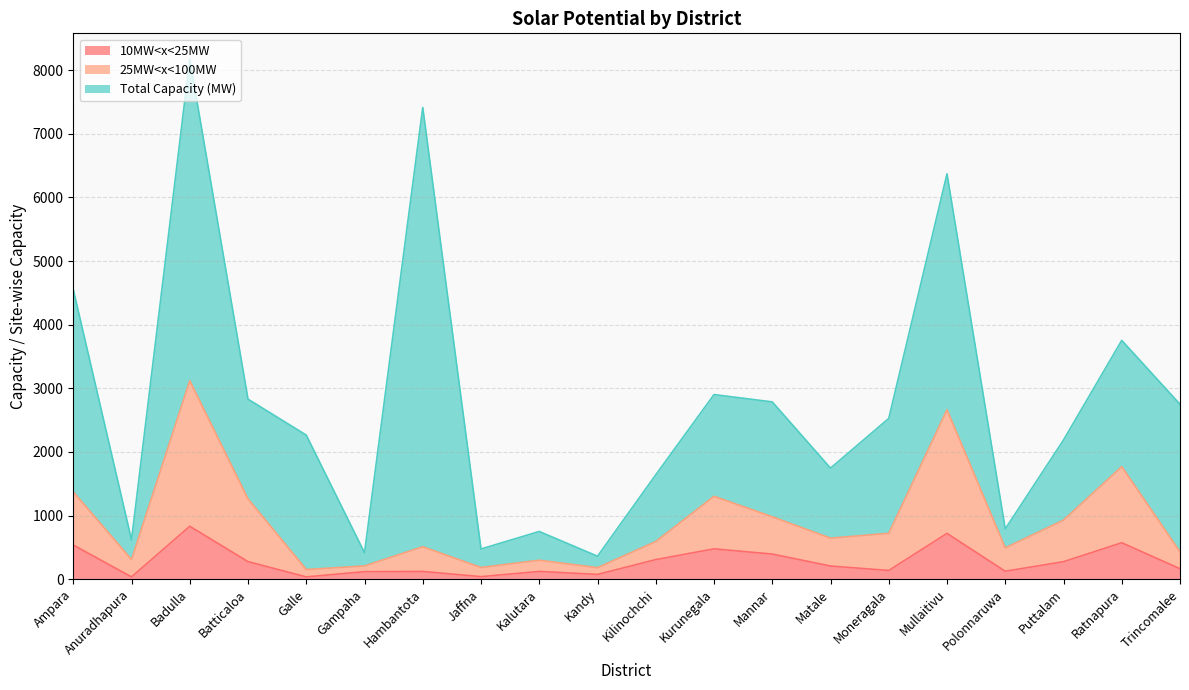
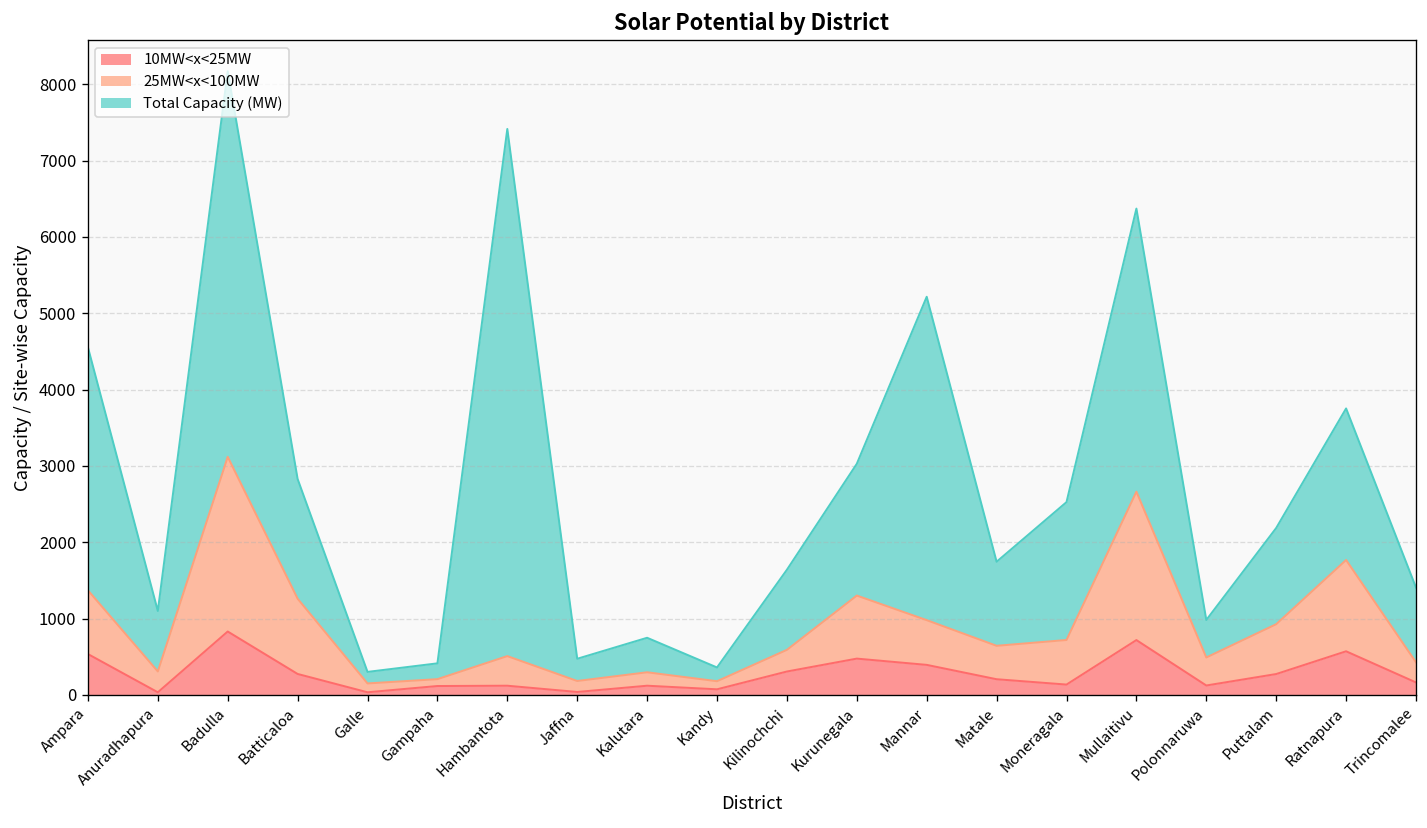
Total Capacity (MW), Anuradhapura: 300 -> 800
Total Capacity (MW), Galle: 2100 -> 200
Total Capacity (MW), Kurunegala: 1600 -> 1700
Total Capacity (MW), Mannar: 1800 -> 4200
Total Capacity (MW), Polonnaruwa: 300 -> 500
Total Capacity (MW), Trincomalee: 2300 -> 1000
